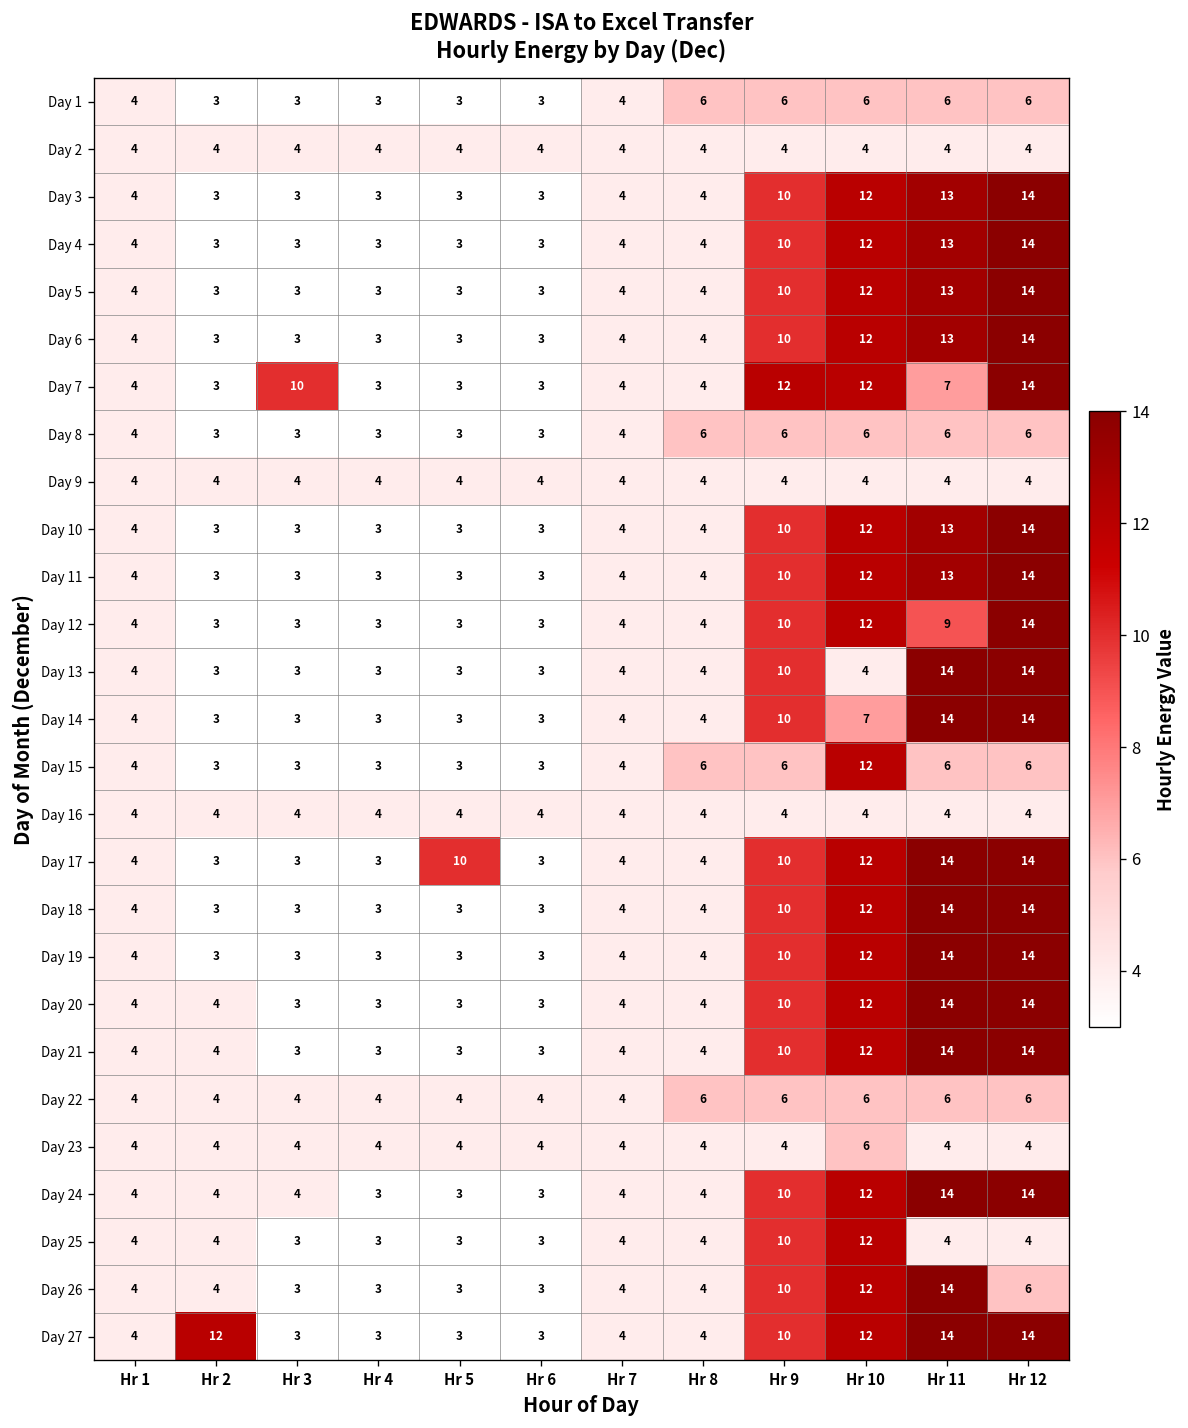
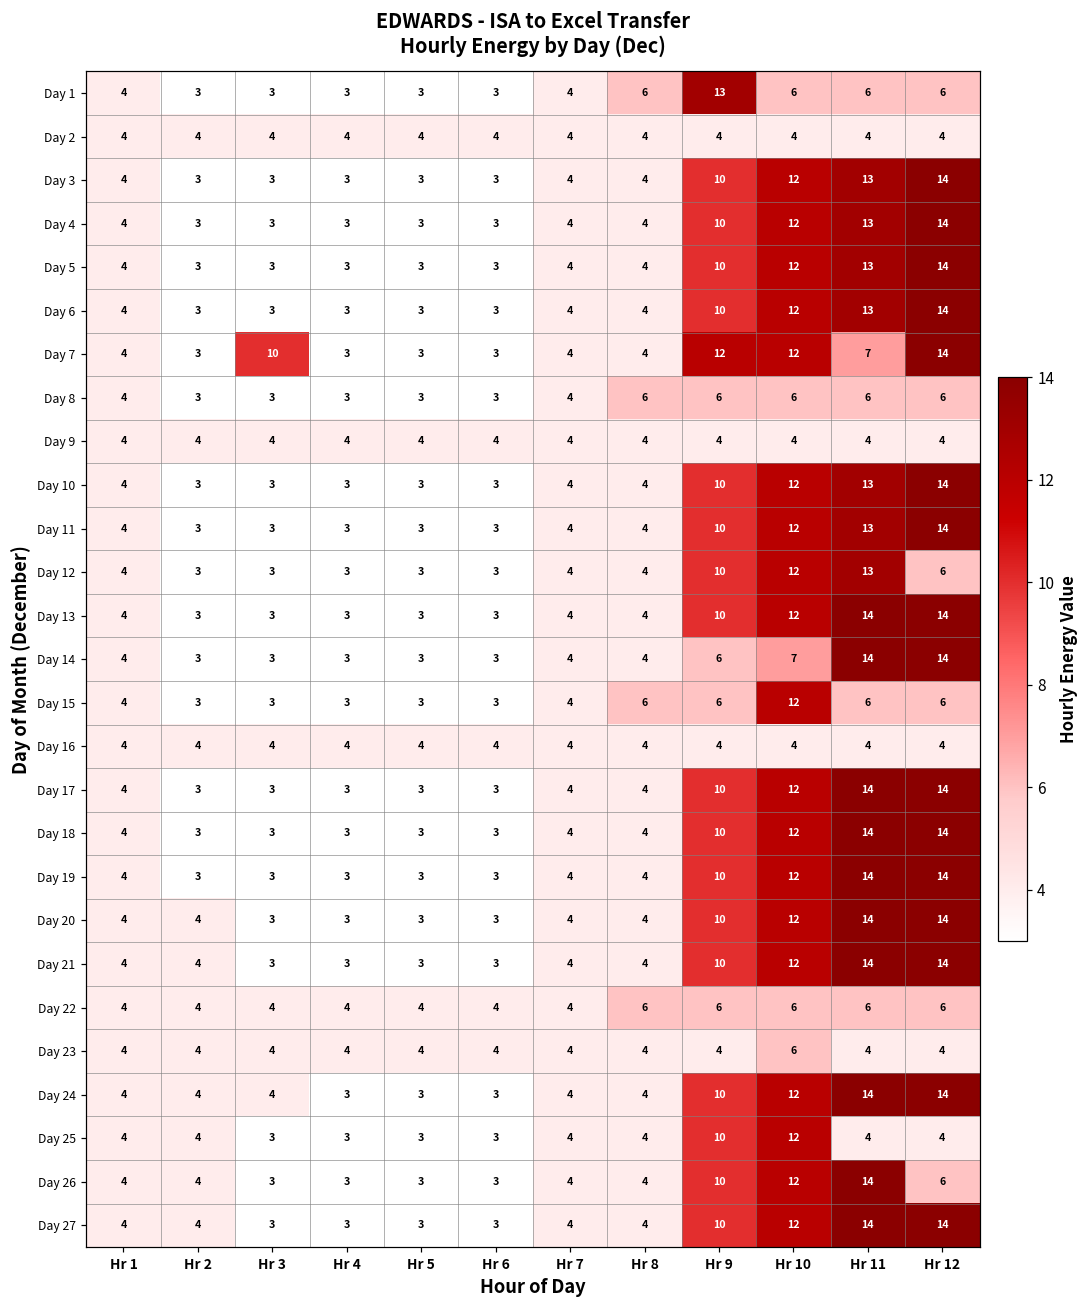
Day 1, Hr 9: 6 -> 13
Day 12, Hr 11: 9 -> 13
Day 12, Hr 12: 14 -> 6
Day 13, Hr 10: 4 -> 12
Day 14, Hr 9: 10 -> 6
Day 17, Hr 5: 10 -> 3
Day 27, Hr 2: 12 -> 4
